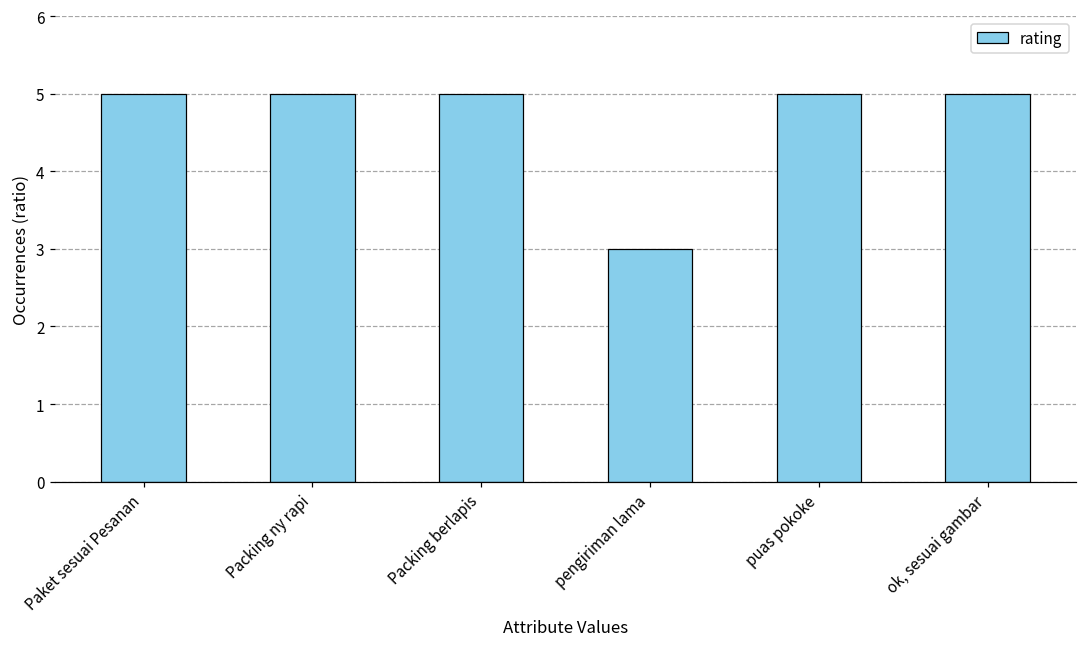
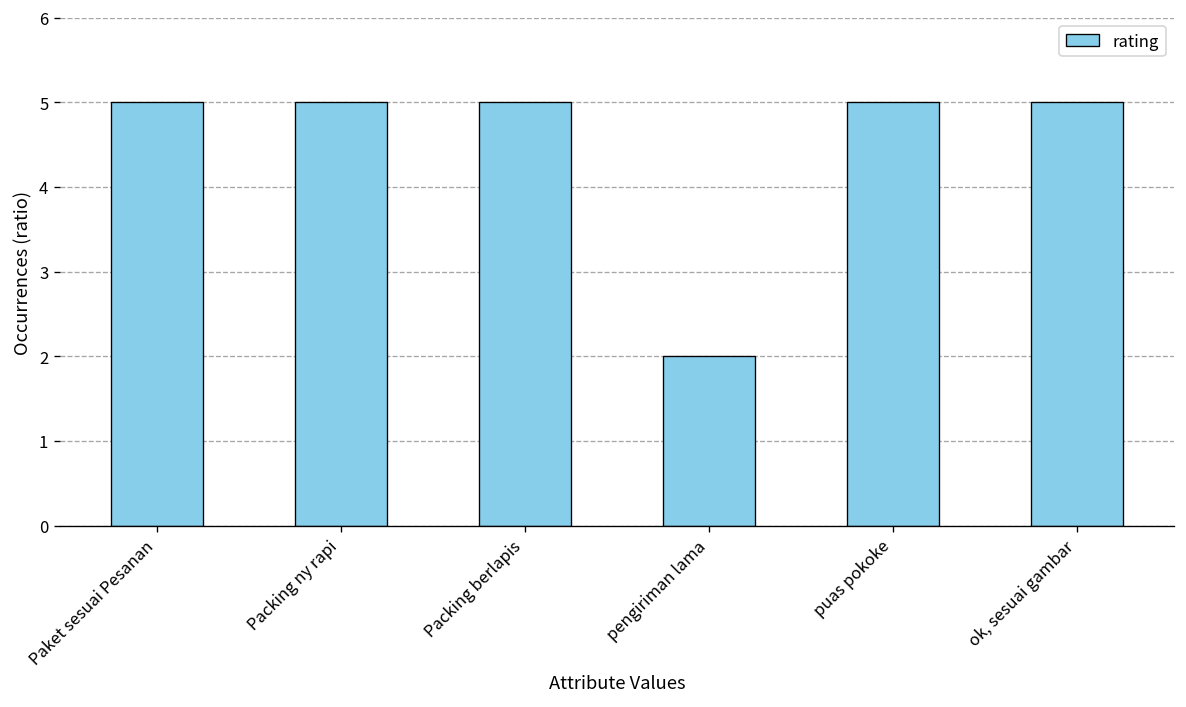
pengiriman lama: 3 -> 2
